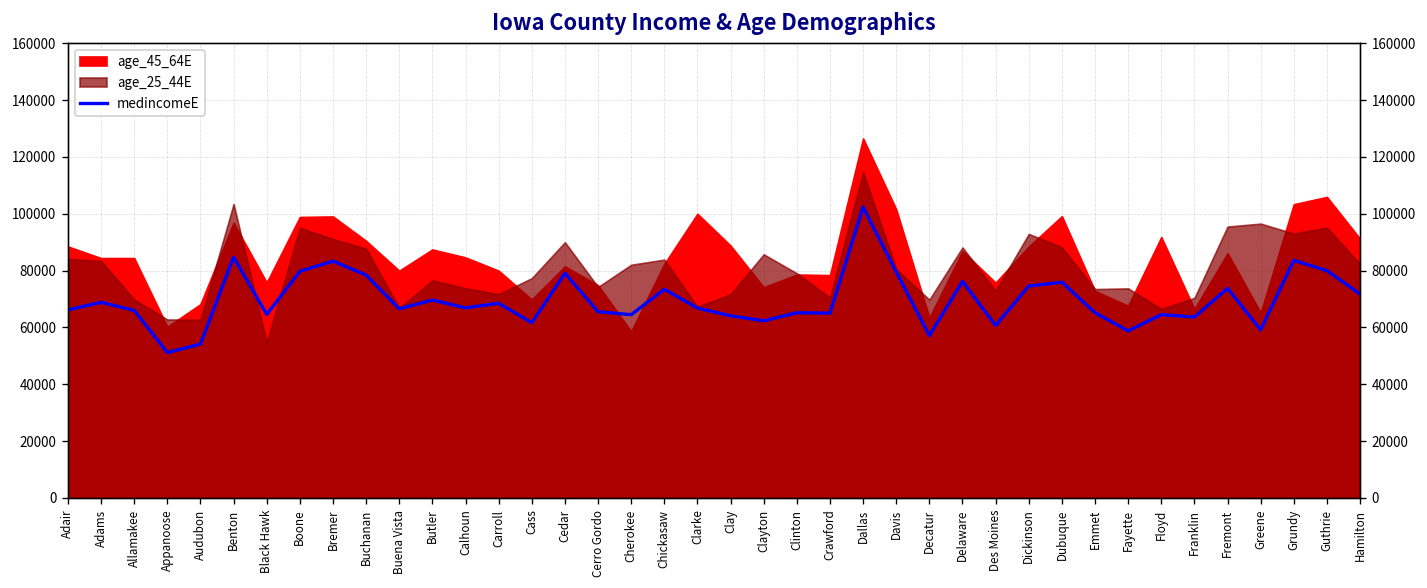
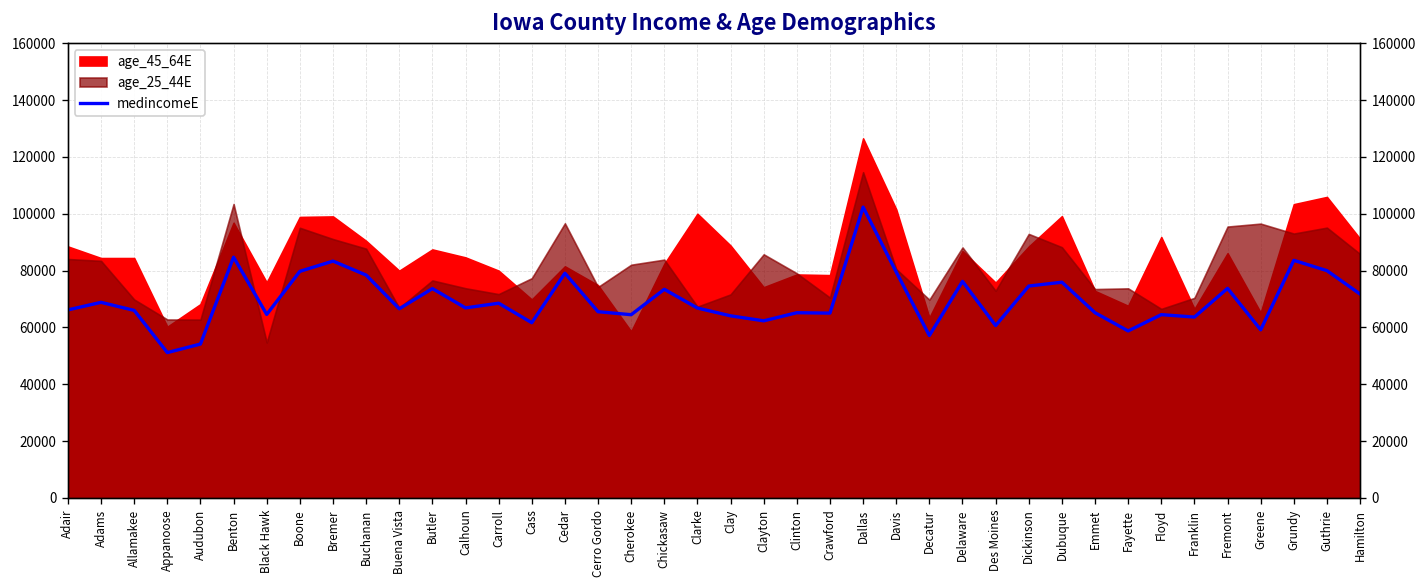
medincomeE, Butler: 70000 -> 74000
age_25_44E, Cedar: 90000 -> 97000
age_25_44E, Hamilton: 82000 -> 86000
